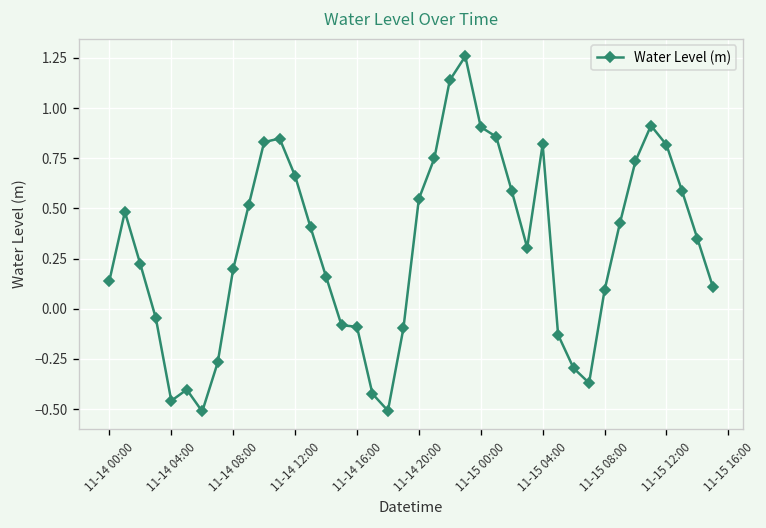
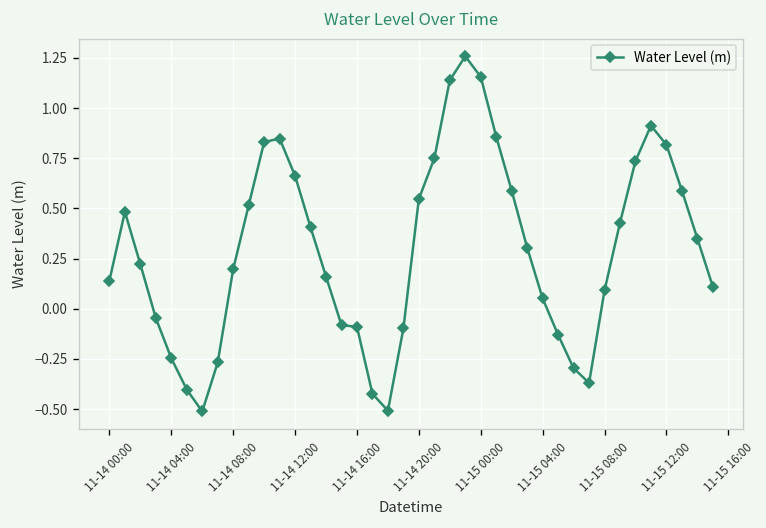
11-14 04:00: -0.46 -> -0.25
11-15 00:00: 0.91 -> 1.16
11-15 04:00: 0.82 -> 0.05
